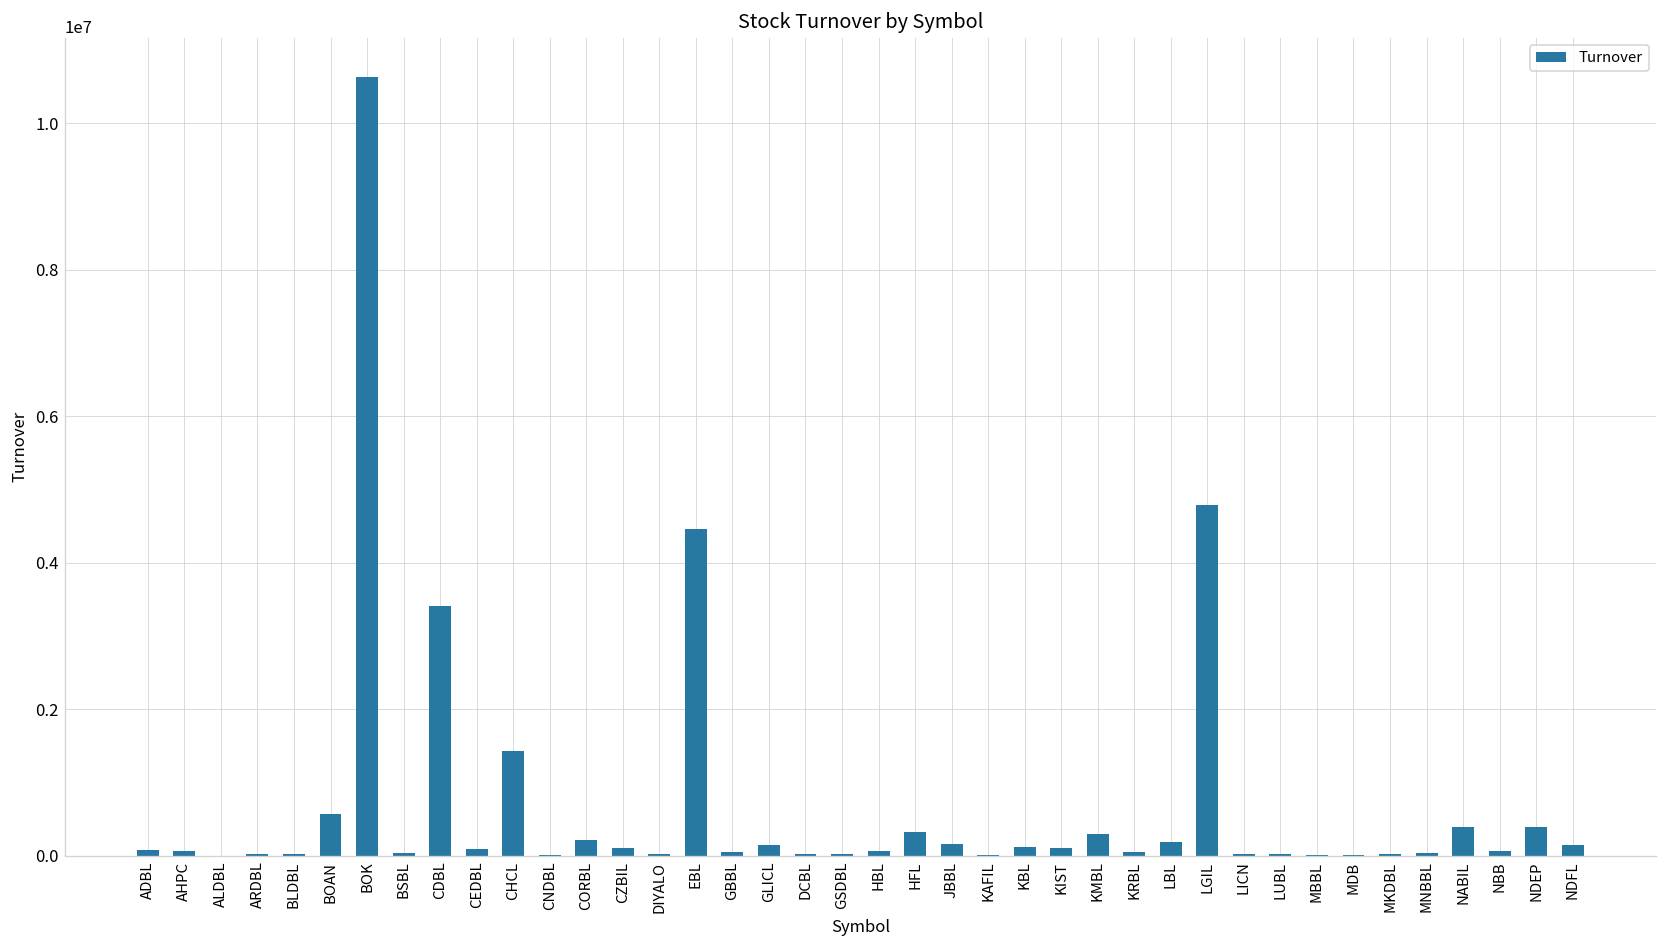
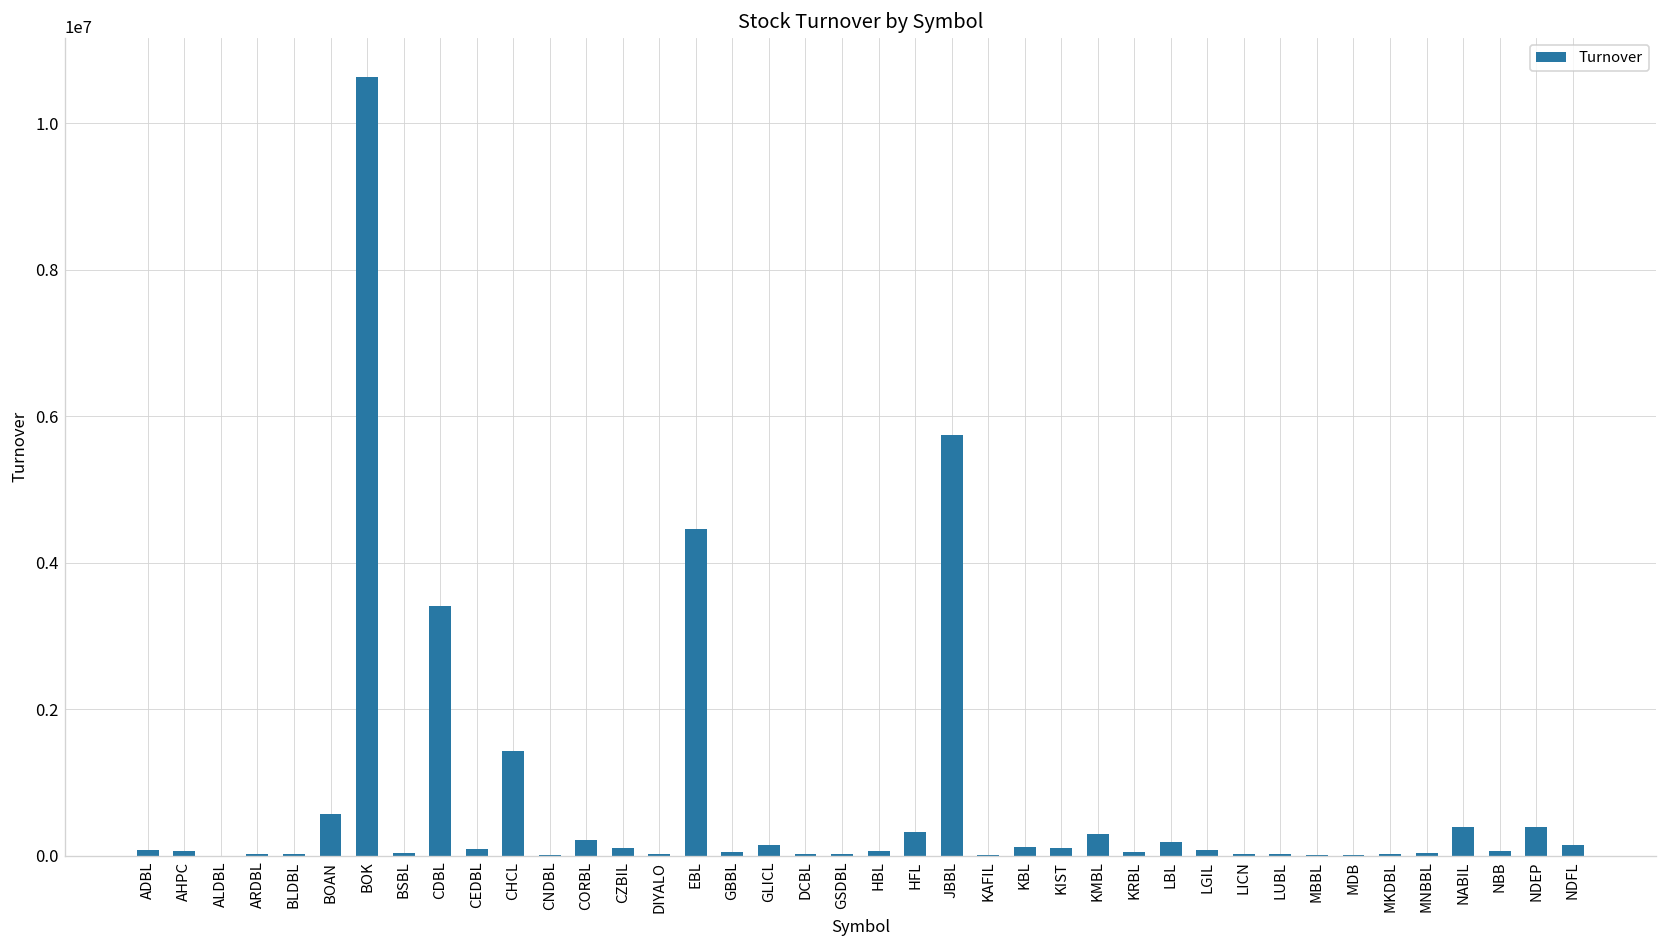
JBBL: 200000 -> 5700000
LGIL: 4800000 -> 100000
